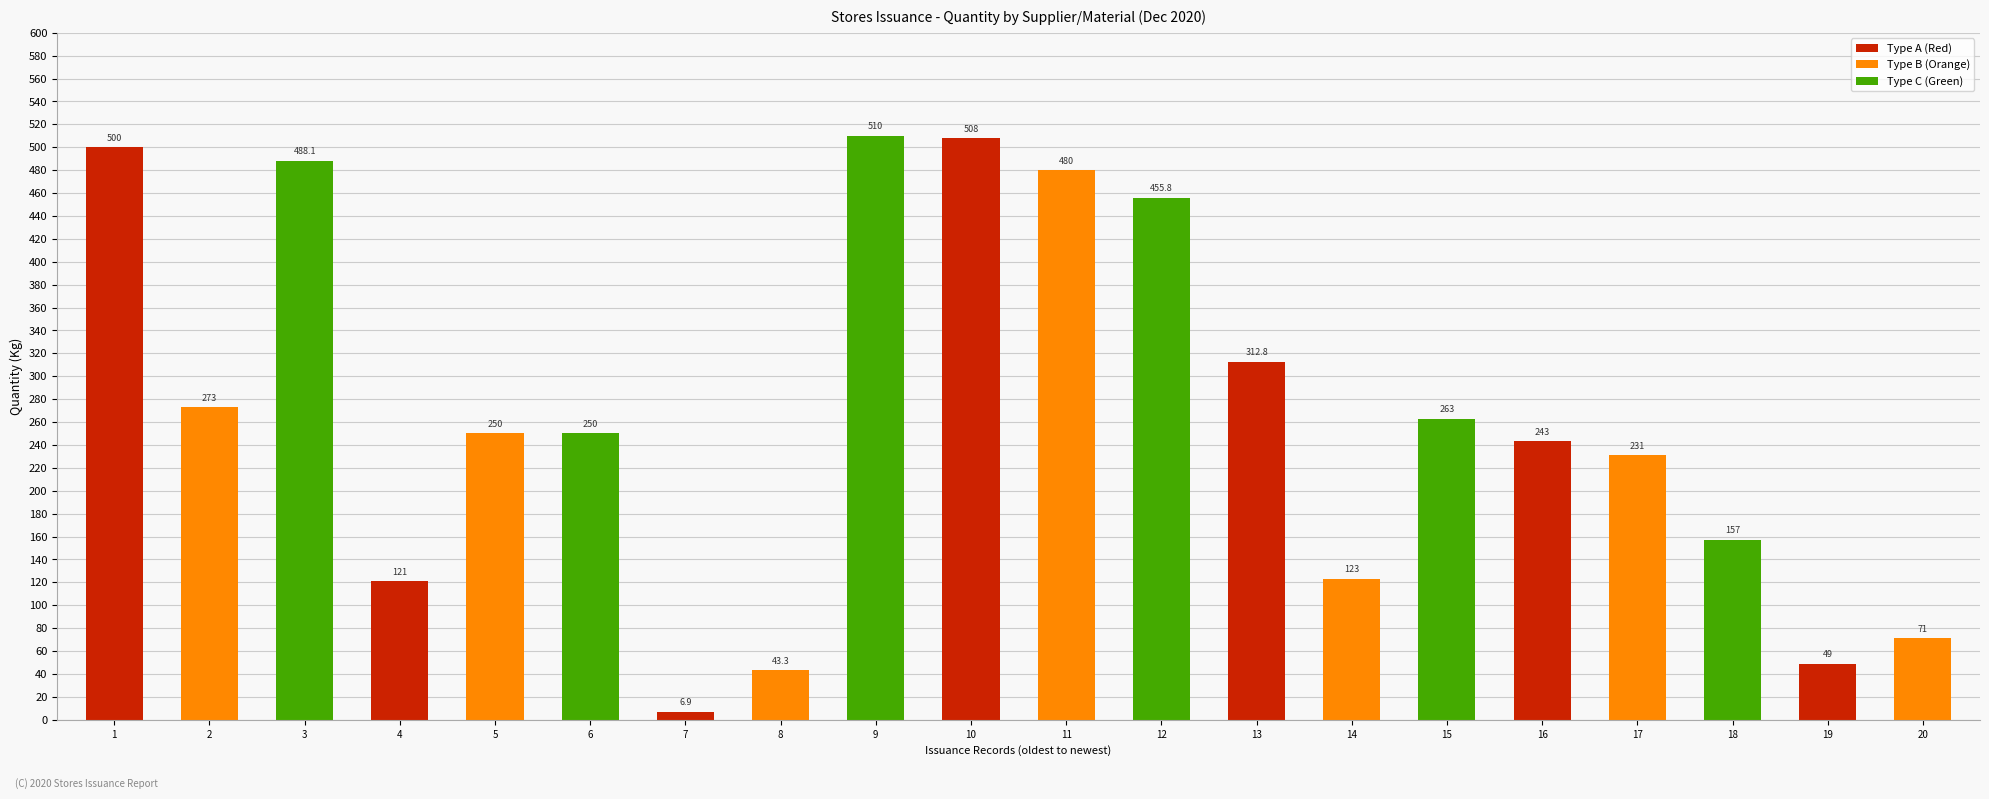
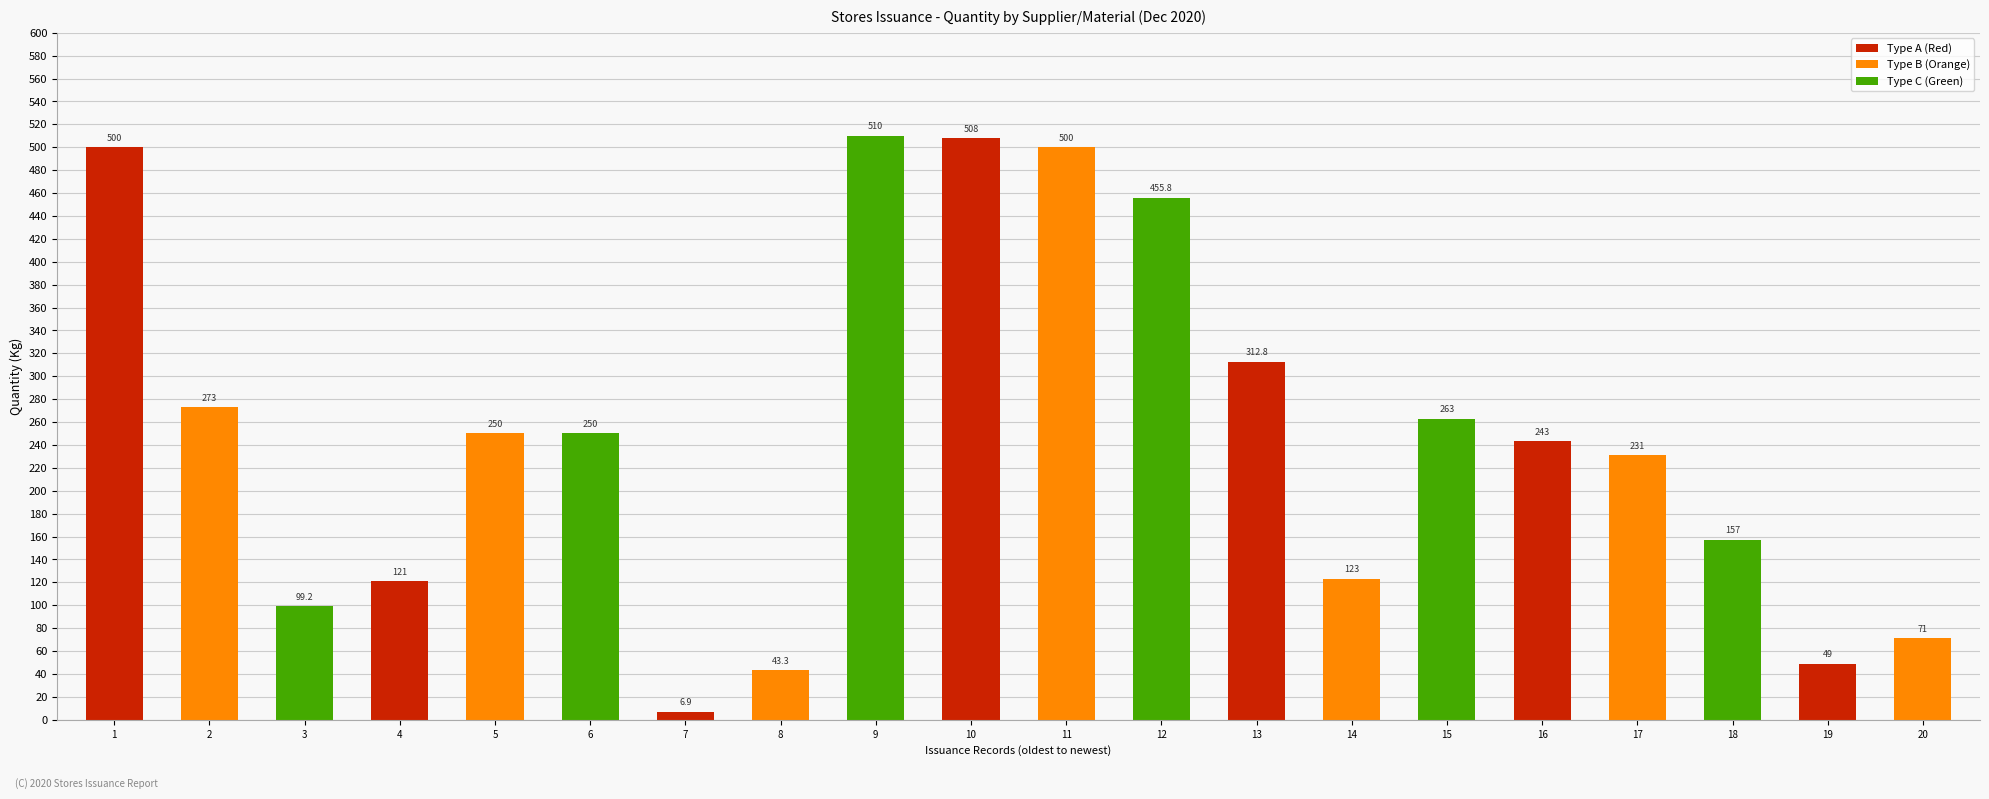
3: 488.1 -> 99.2
11: 480 -> 500
